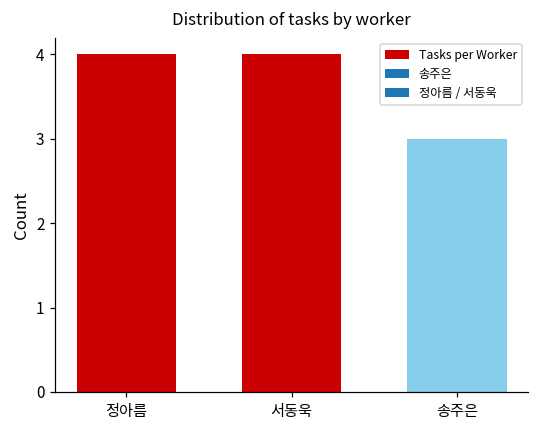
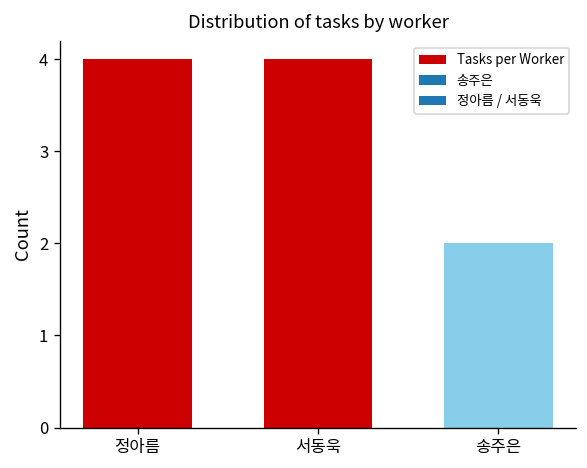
송주은: 3 -> 2
